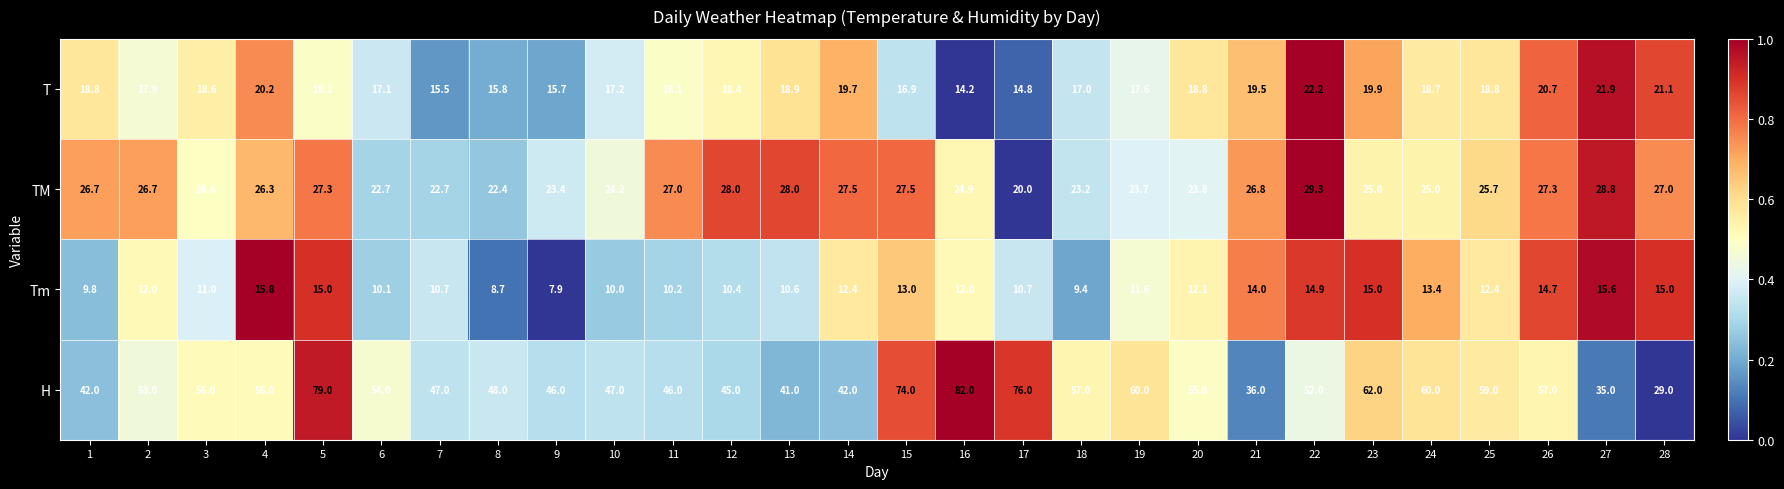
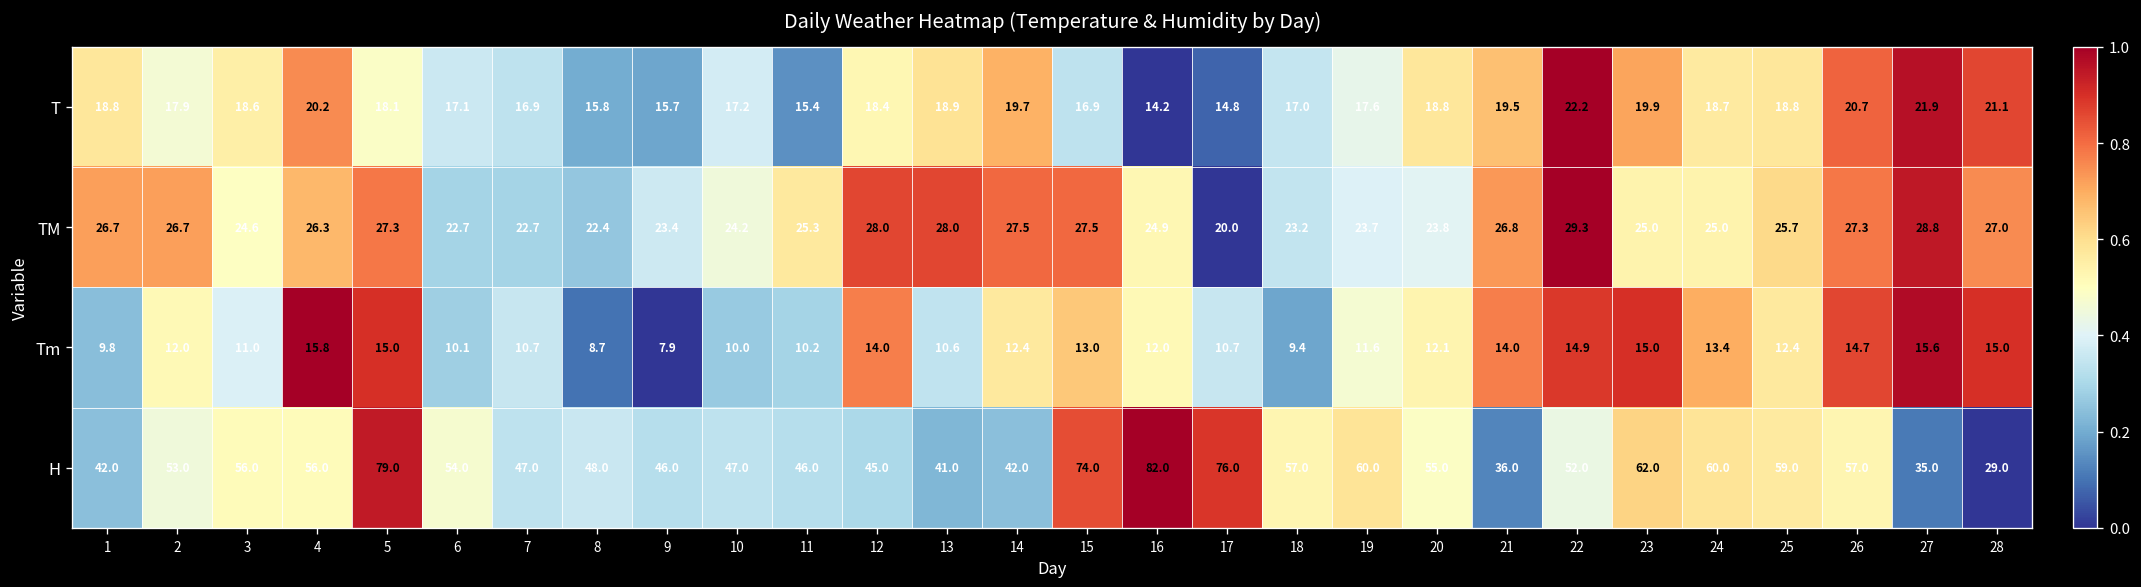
T, 7: 15.5 -> 16.9
T, 11: 18.1 -> 15.4
TM, 11: 27.0 -> 25.3
Tm, 12: 10.4 -> 14.0
